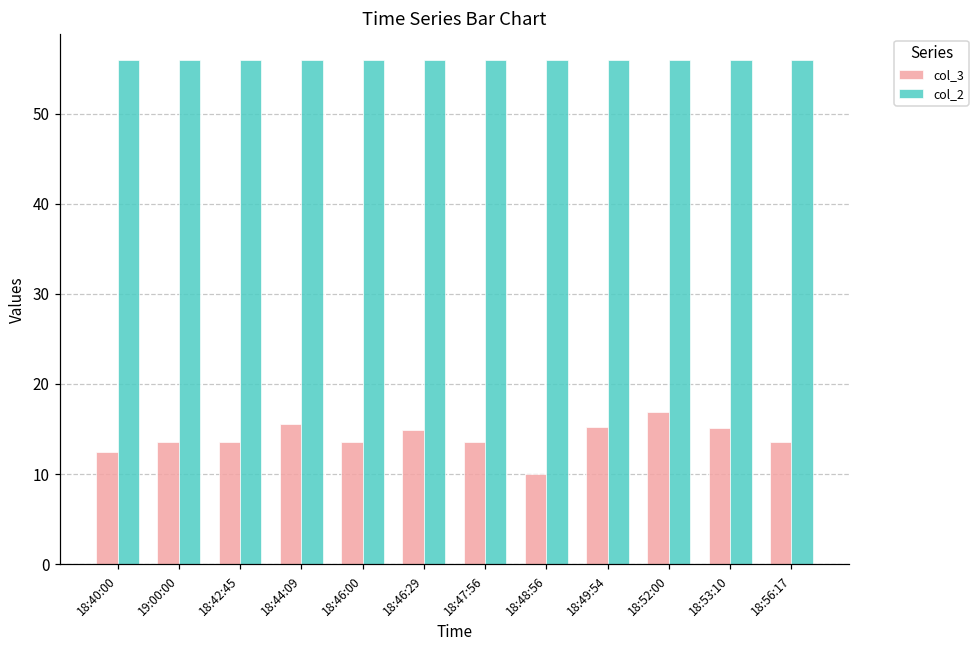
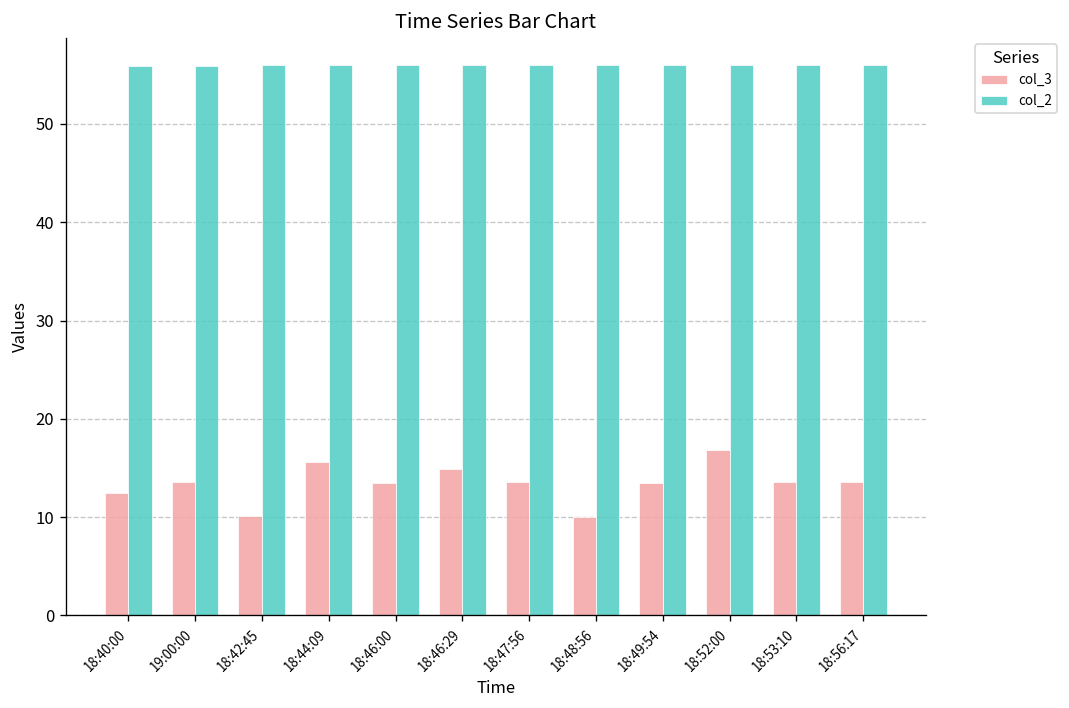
col_3, 18:42:45: 14 -> 10
col_3, 18:49:54: 15 -> 14
col_3, 18:53:10: 15 -> 14
